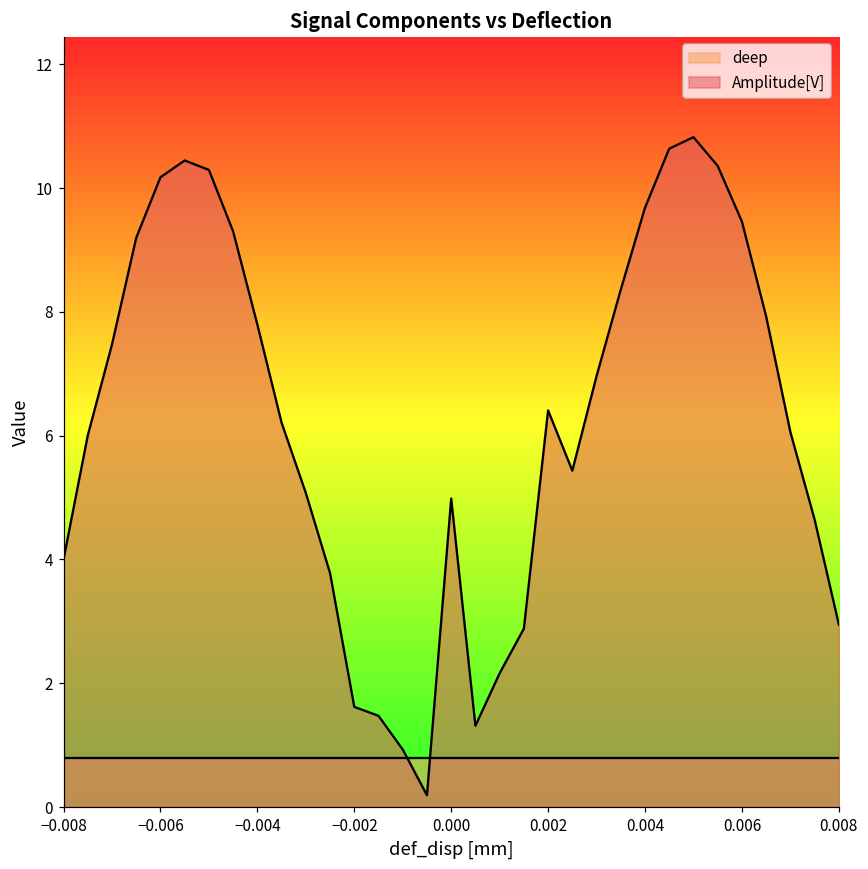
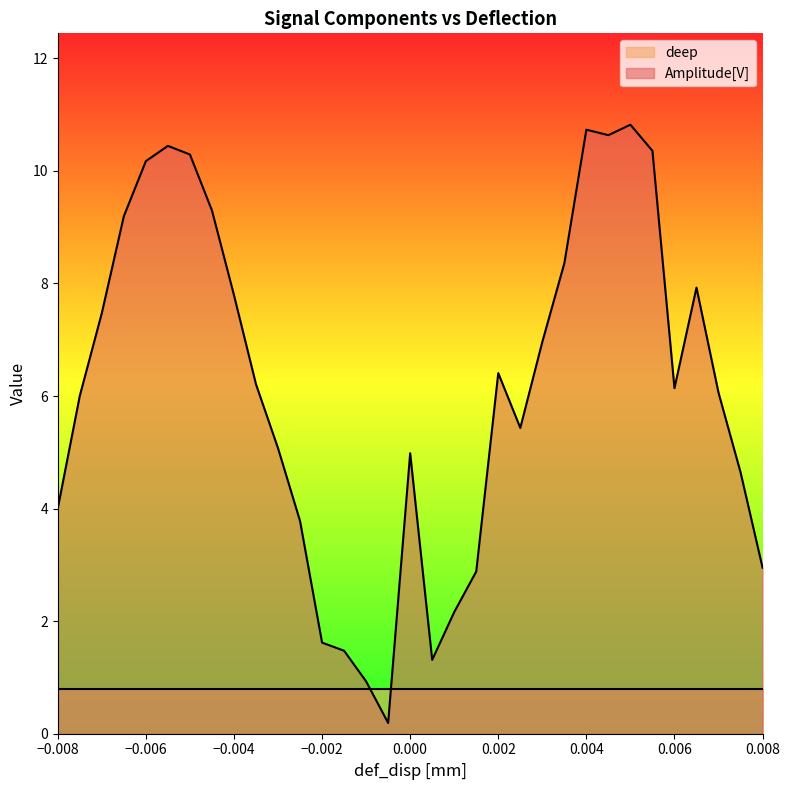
Amplitude[V], 0.004: 9.7 -> 10.7
Amplitude[V], 0.006: 9.5 -> 6.1
